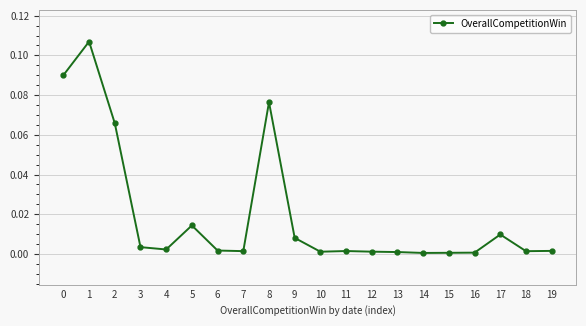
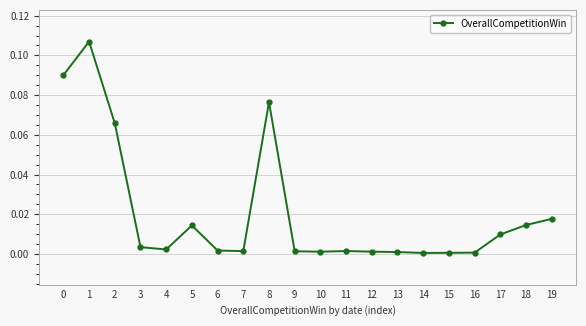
9: 0.008 -> 0.001
18: 0.001 -> 0.015
19: 0.002 -> 0.018
